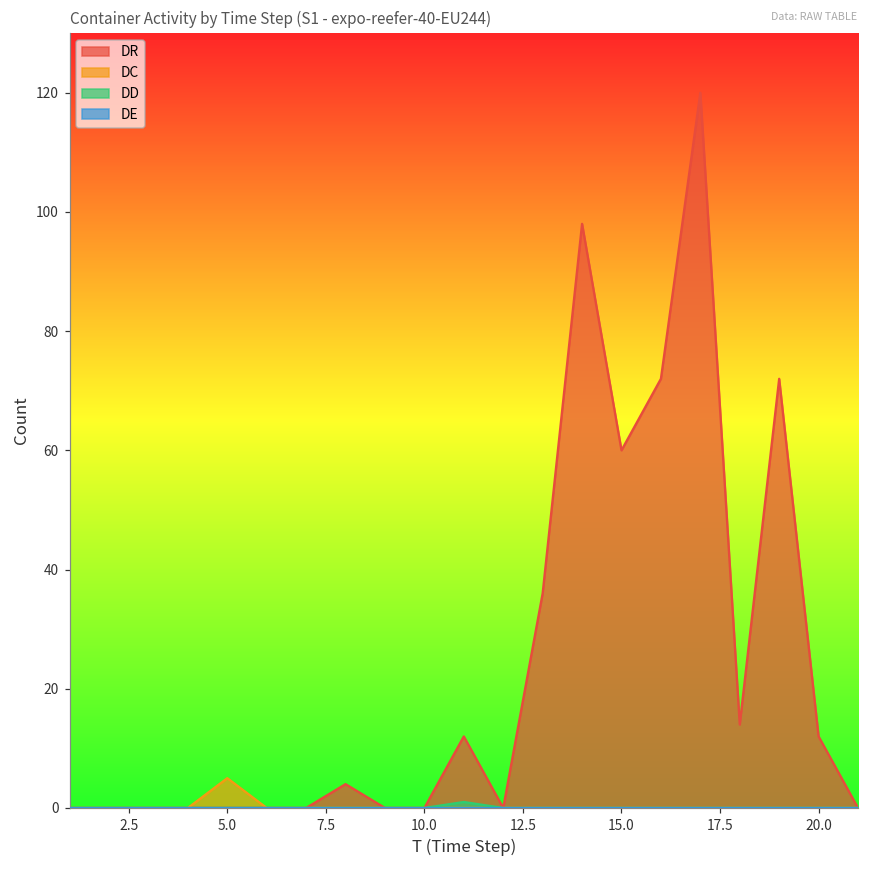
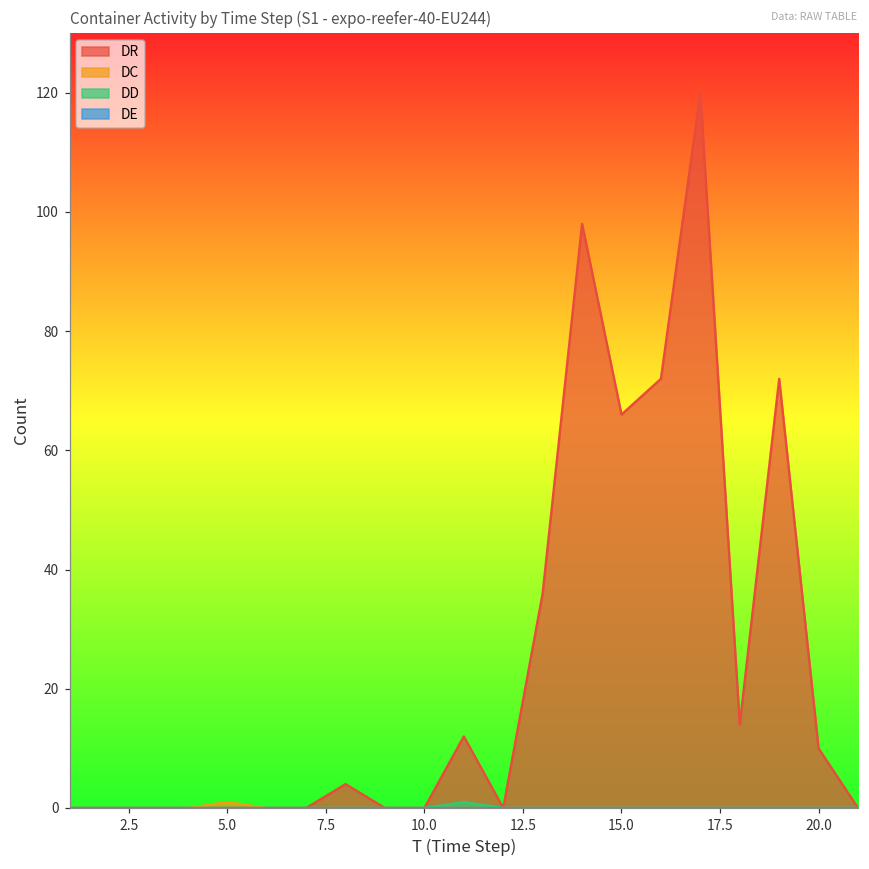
DC, 5.0: 5 -> 1
DR, 15.0: 60 -> 66
DR, 20.0: 12 -> 10
